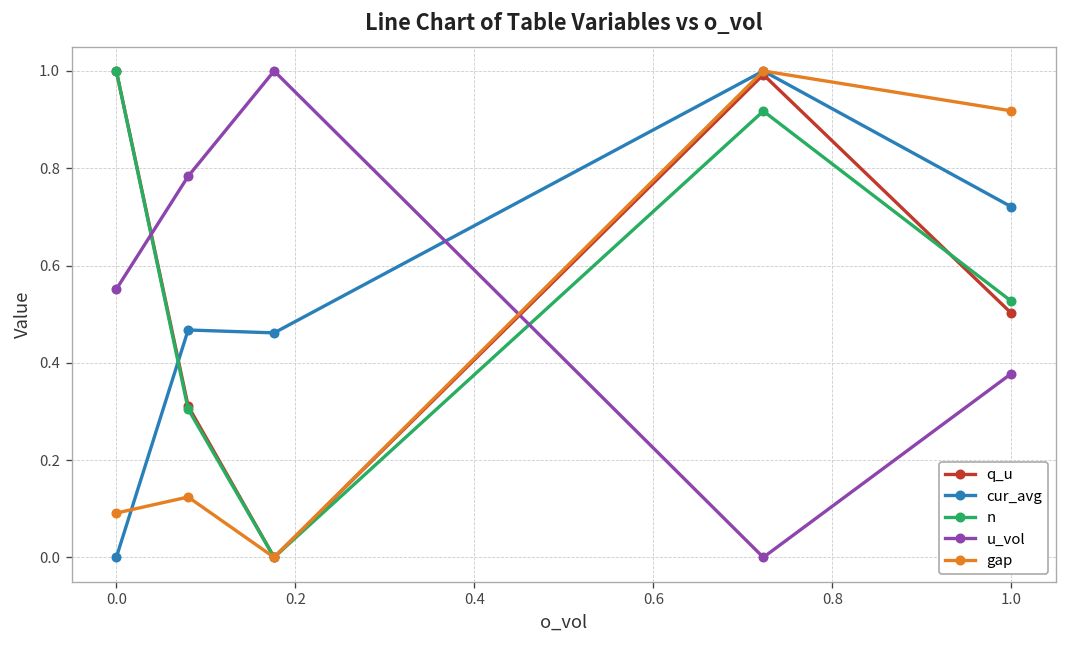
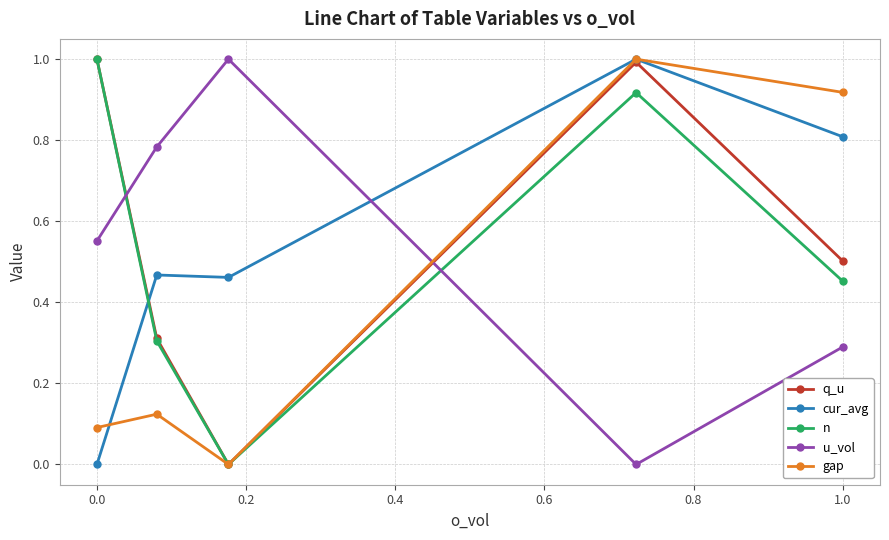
cur_avg, 1.0: 0.72 -> 0.81
n, 1.0: 0.53 -> 0.45
u_vol, 1.0: 0.38 -> 0.29
